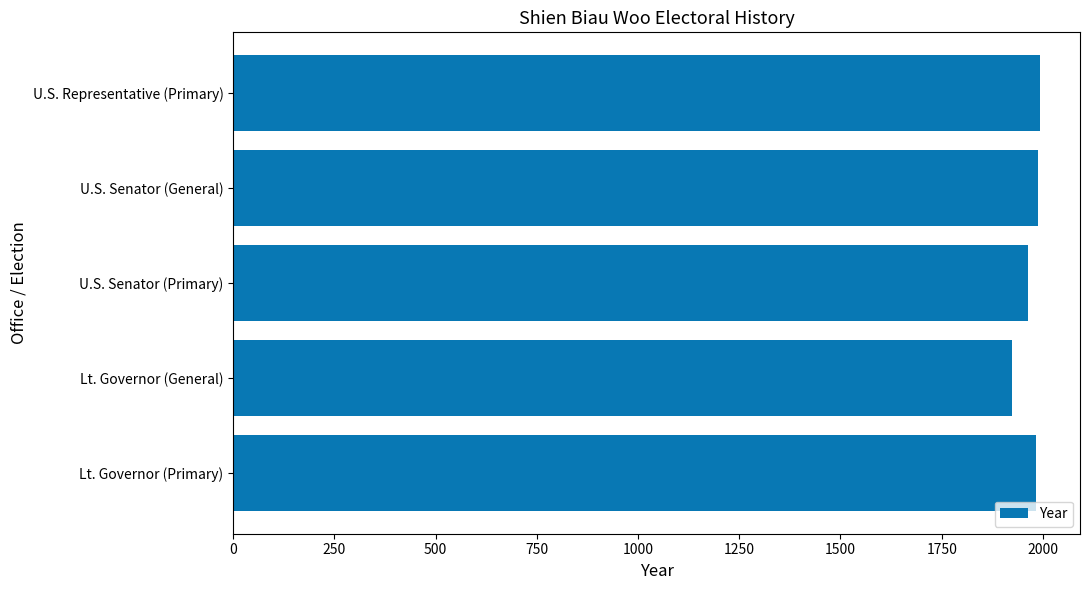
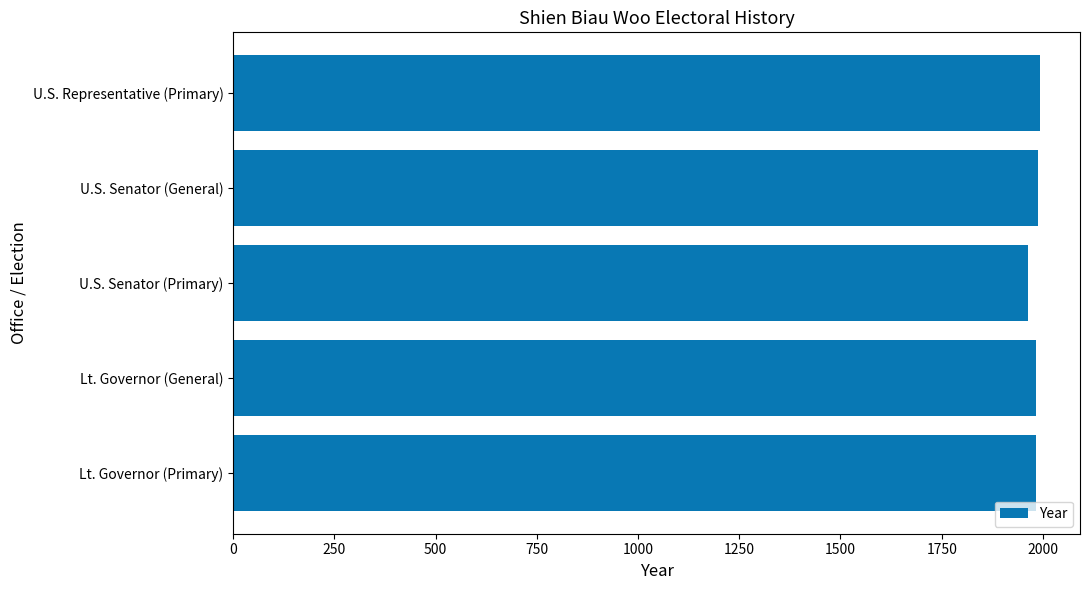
Lt. Governor (General): 1920 -> 1980
